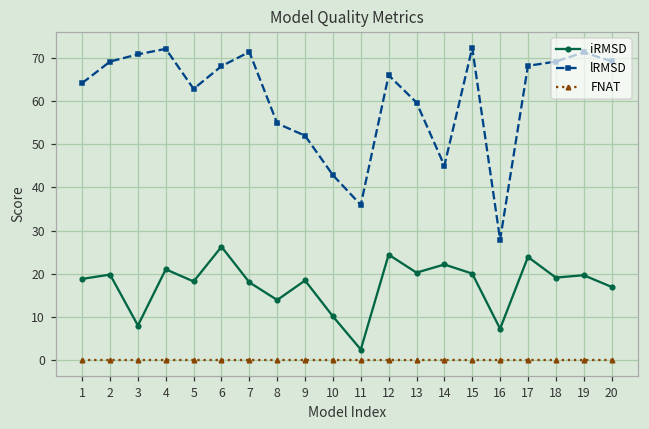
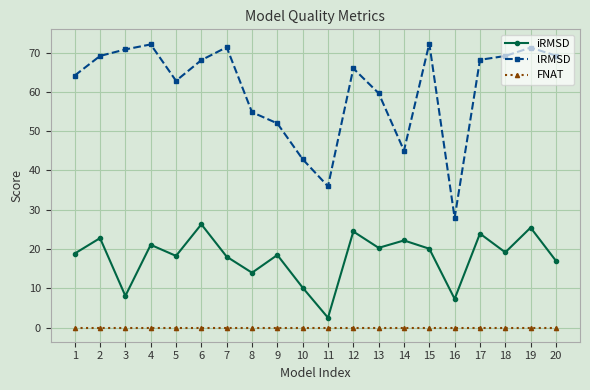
iRMSD, 2: 20 -> 23
iRMSD, 19: 20 -> 25
